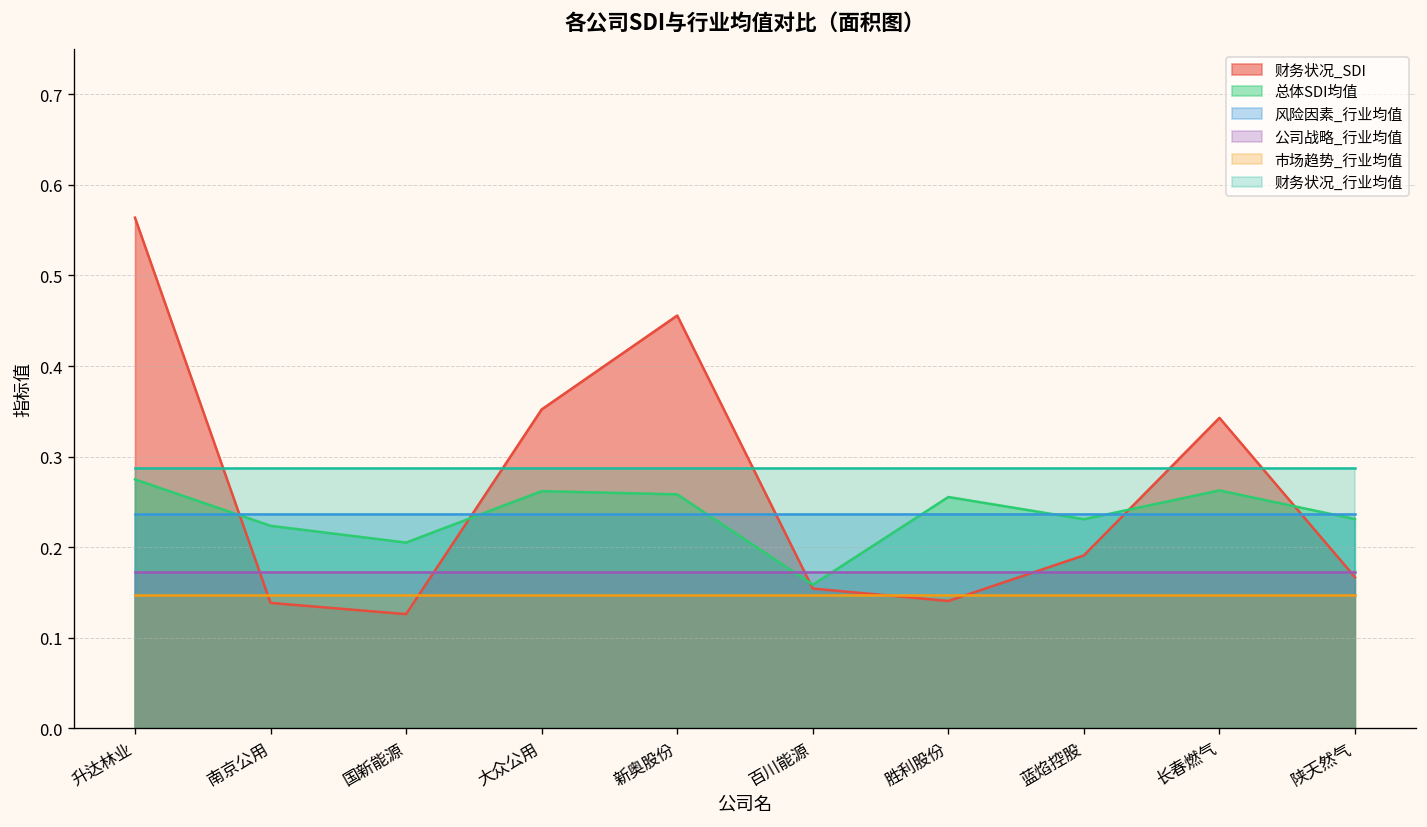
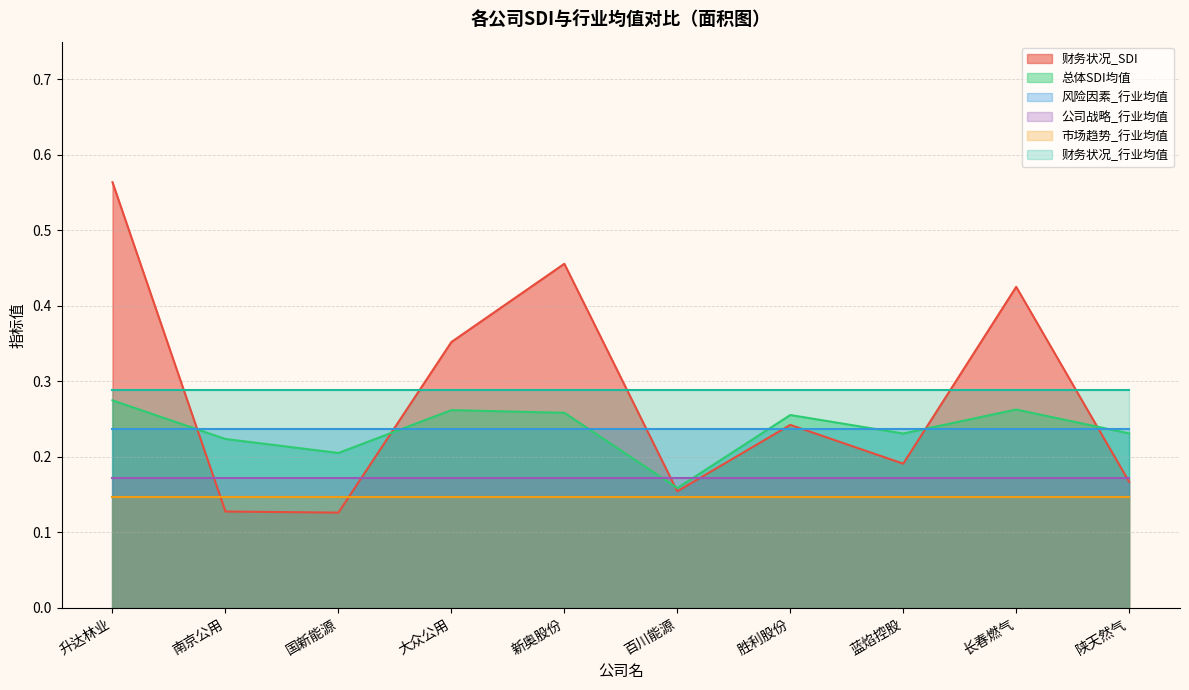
财务状况_SDI, 南京公用: 0.14 -> 0.13
财务状况_SDI, 胜利股份: 0.14 -> 0.24
财务状况_SDI, 长春燃气: 0.34 -> 0.43
